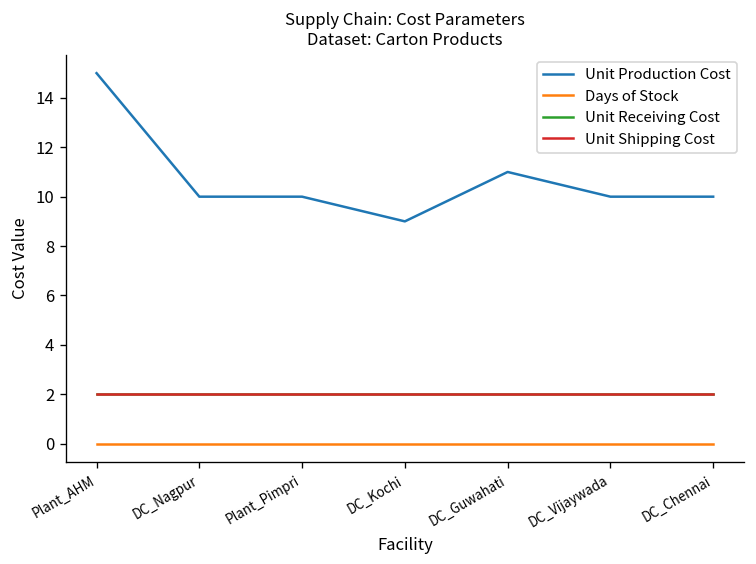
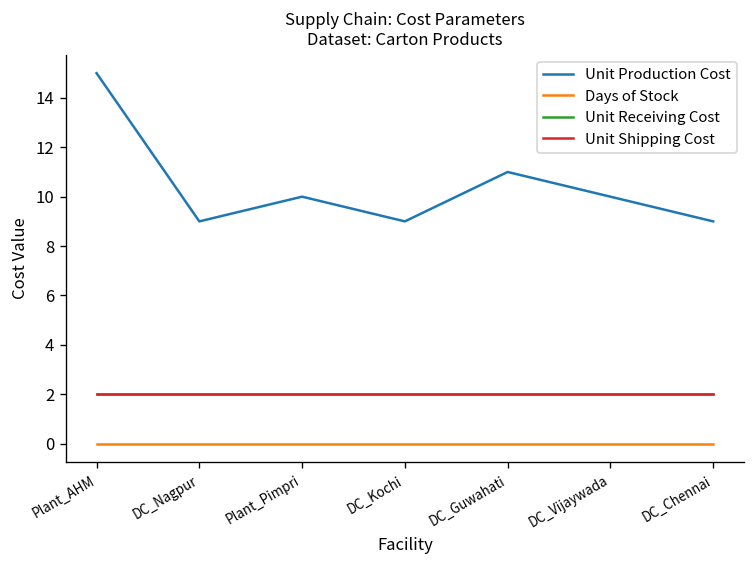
Unit Production Cost, DC_Nagpur: 10 -> 9
Unit Production Cost, DC_Chennai: 10 -> 9
